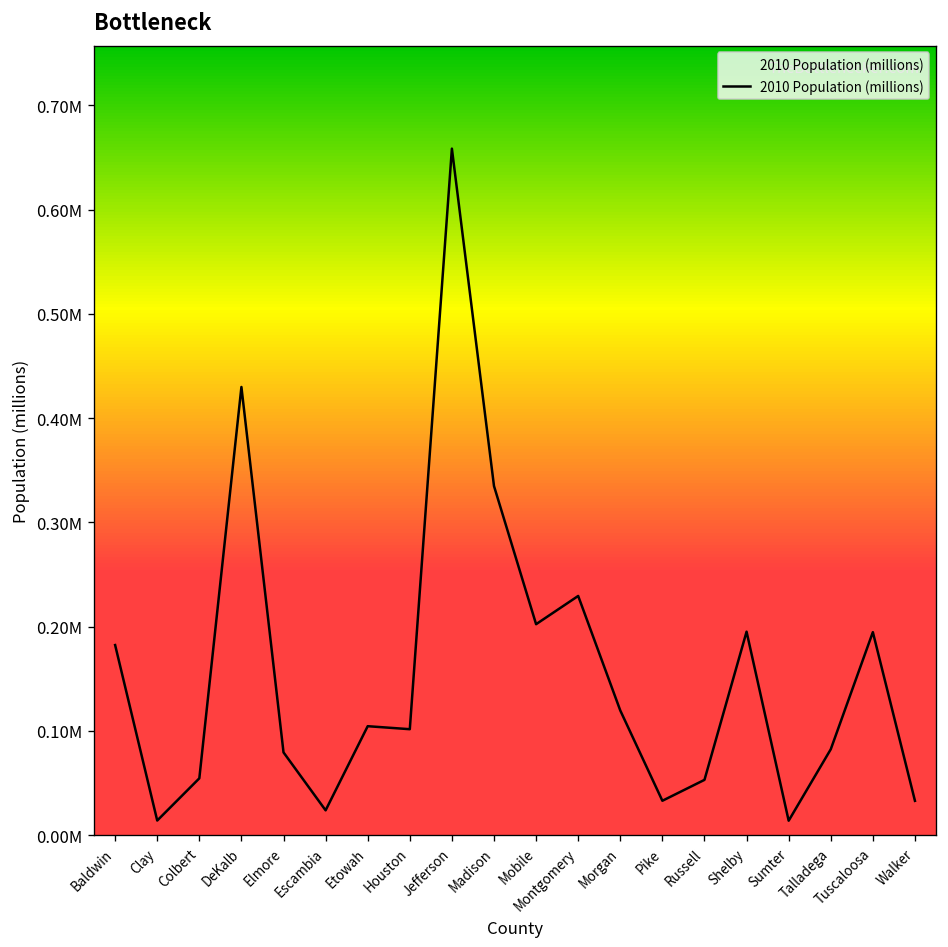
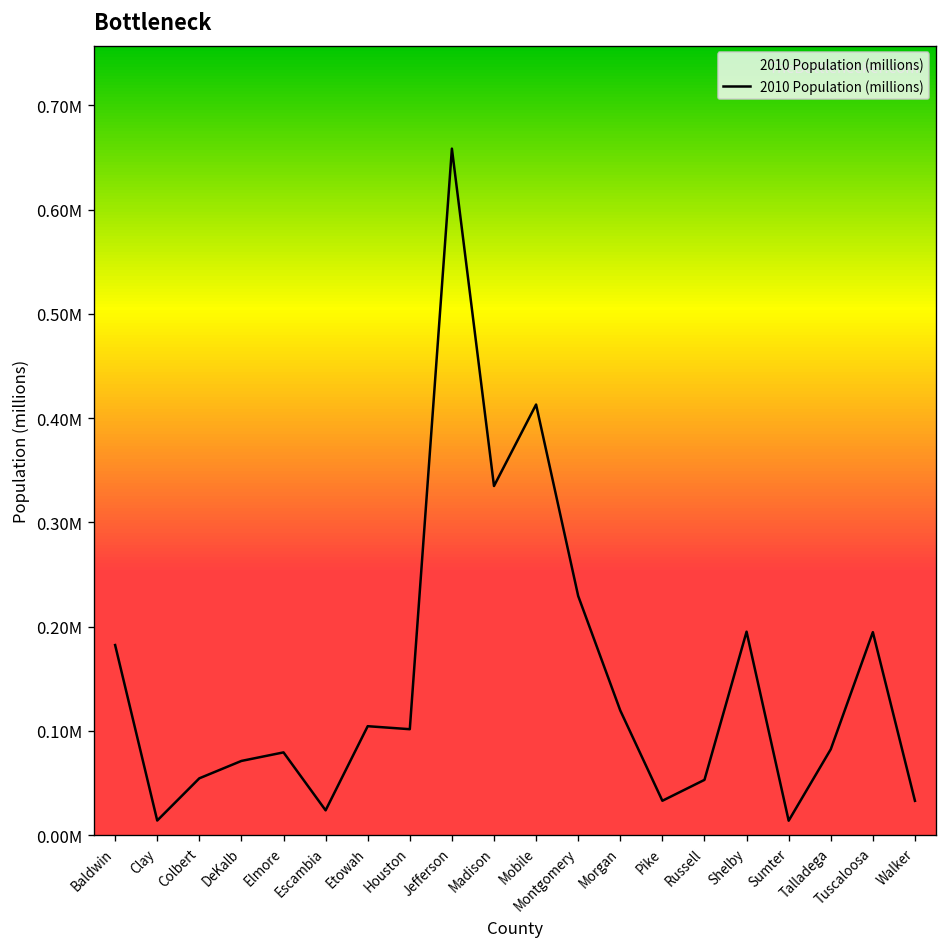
DeKalb: 430000 -> 70000
Mobile: 200000 -> 410000
